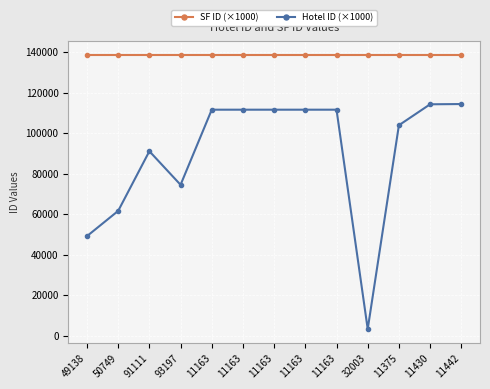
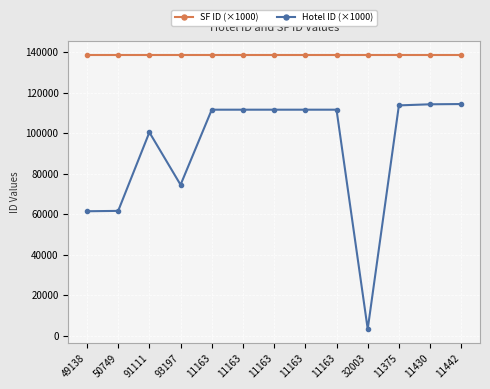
Hotel ID (×1000), 49138: 49000 -> 61000
Hotel ID (×1000), 91111: 91000 -> 100000
Hotel ID (×1000), 11375: 104000 -> 114000
